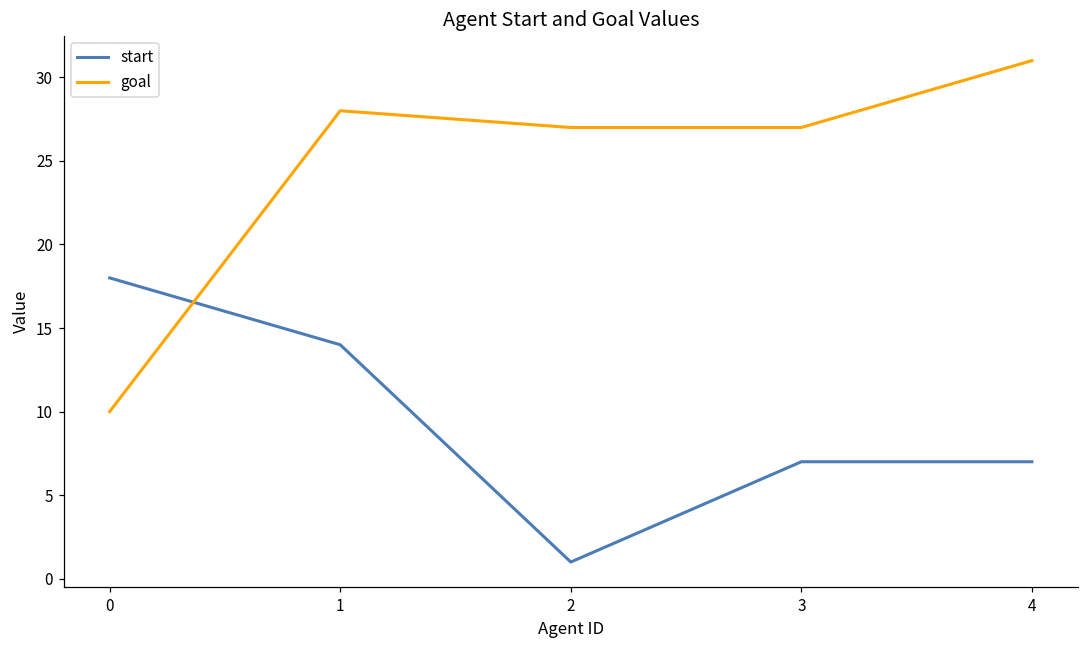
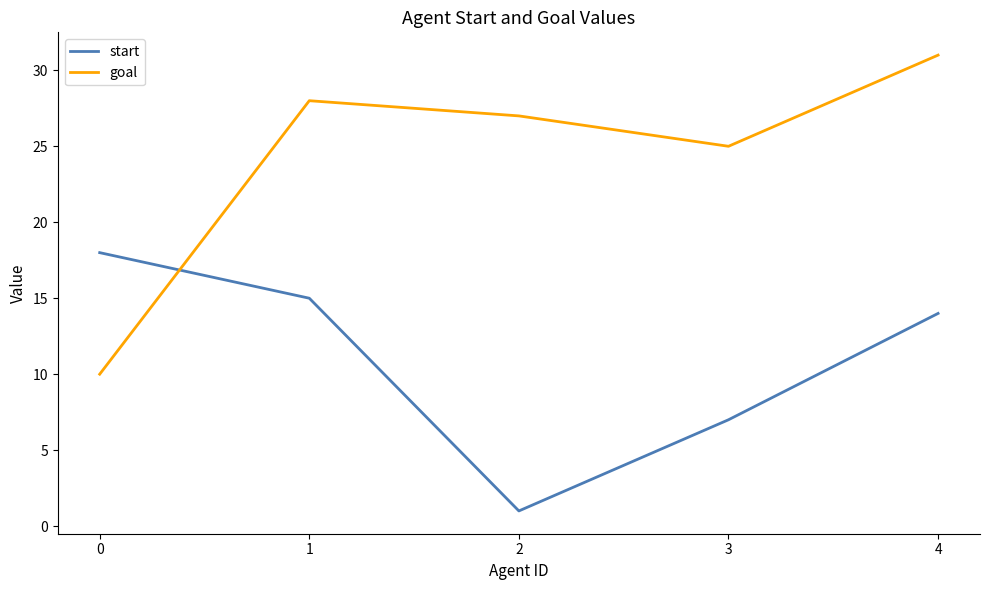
start, 1: 14 -> 15
goal, 3: 27 -> 25
start, 4: 7 -> 14
